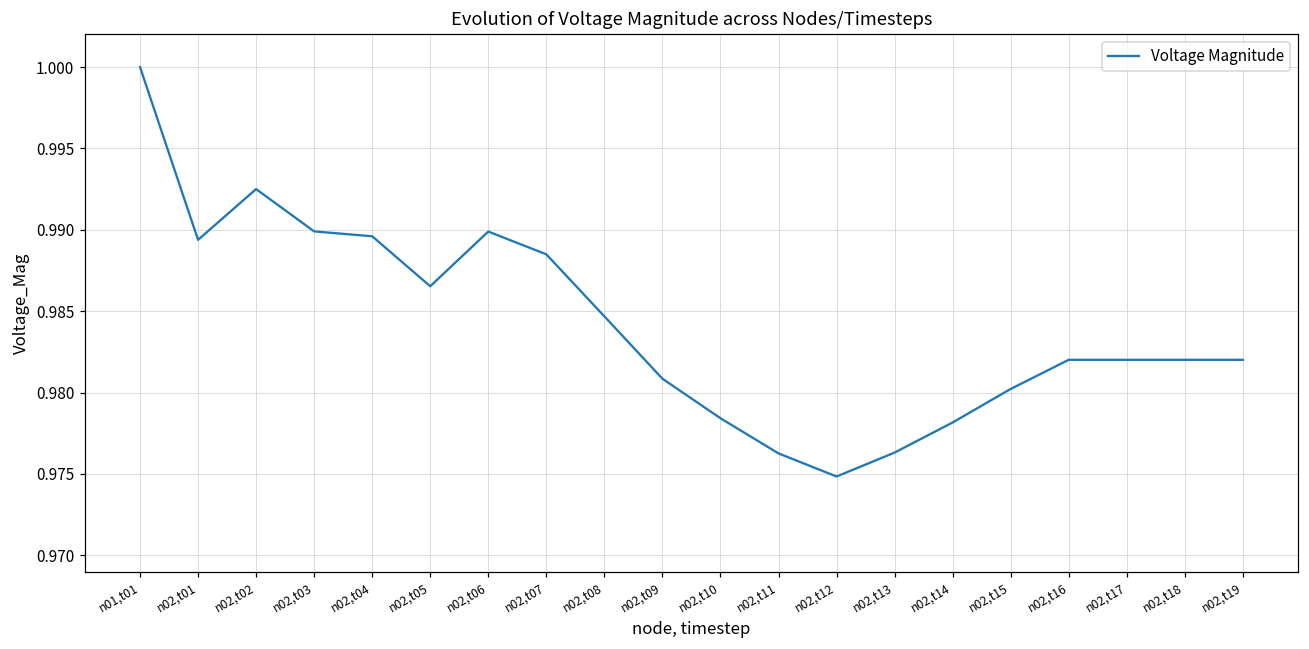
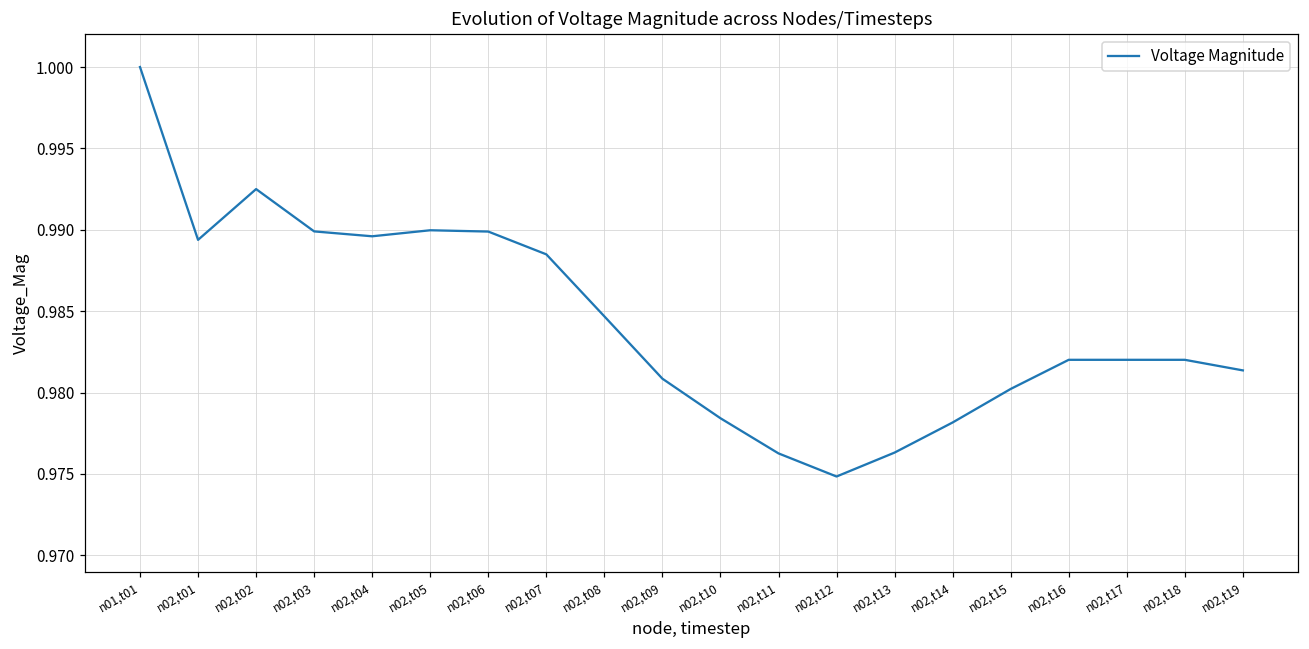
n02,t05: 0.9865 -> 0.9900
n02,t19: 0.9820 -> 0.9814
